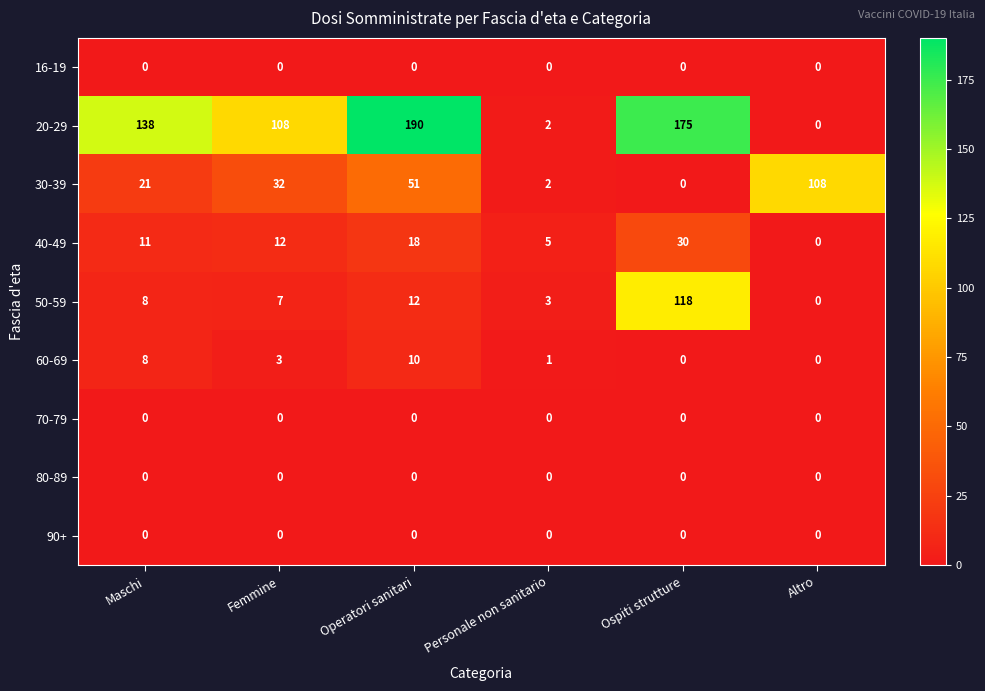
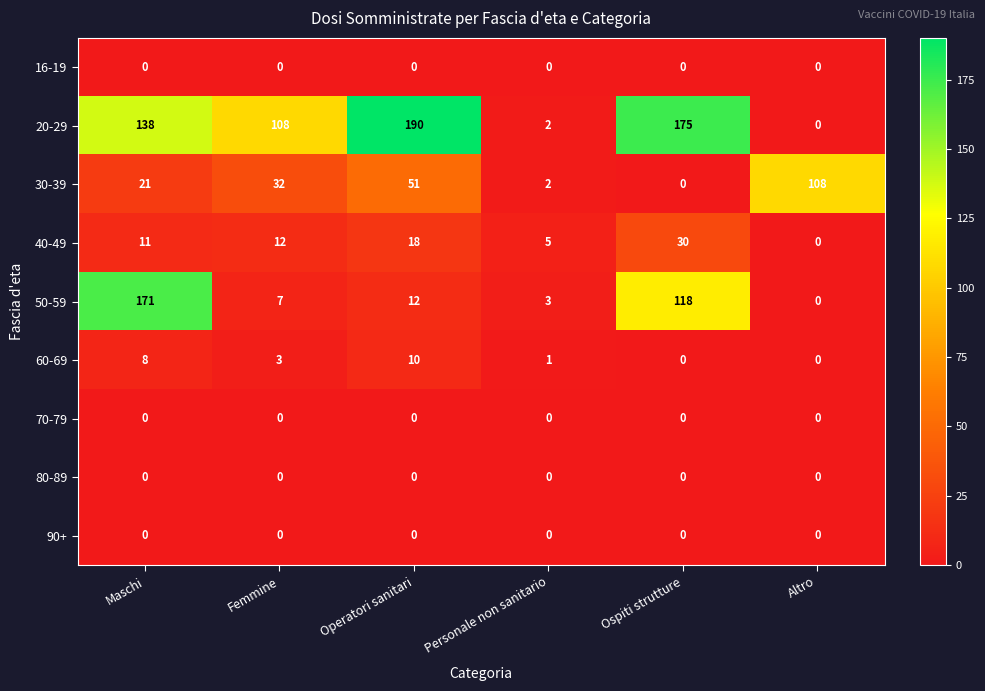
50-59, Maschi: 8 -> 171
